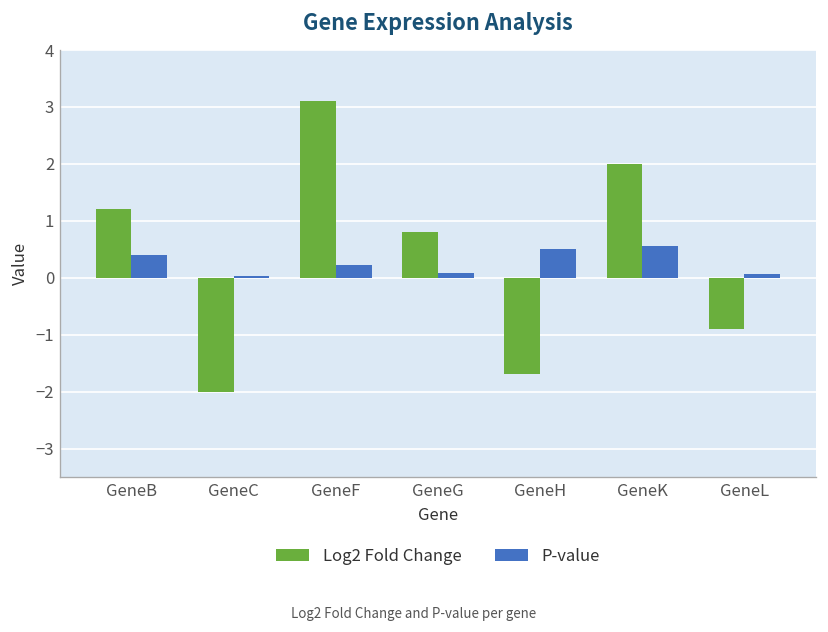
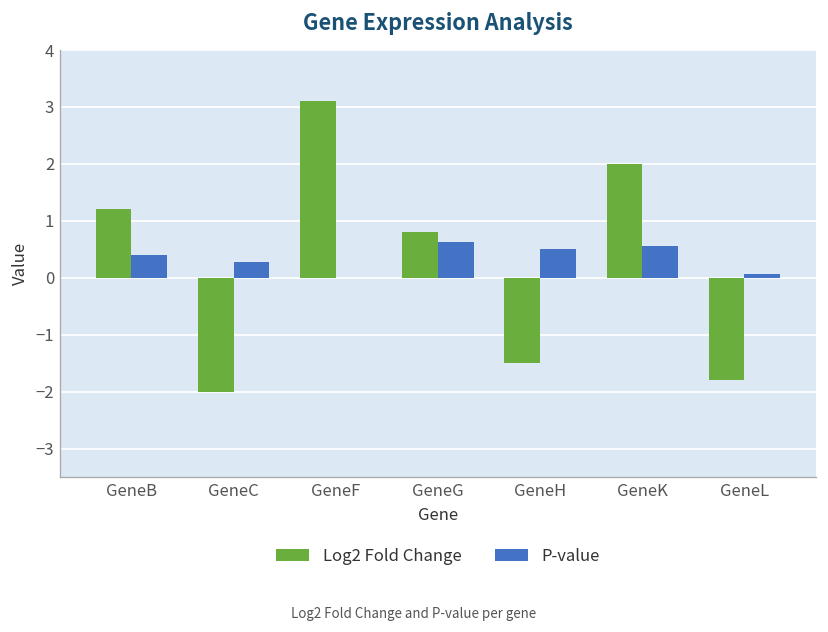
P-value, GeneC: 0.0 -> 0.3
P-value, GeneF: 0.2 -> 0.0
P-value, GeneG: 0.1 -> 0.6
Log2 Fold Change, GeneH: -1.7 -> -1.5
Log2 Fold Change, GeneL: -0.9 -> -1.8
